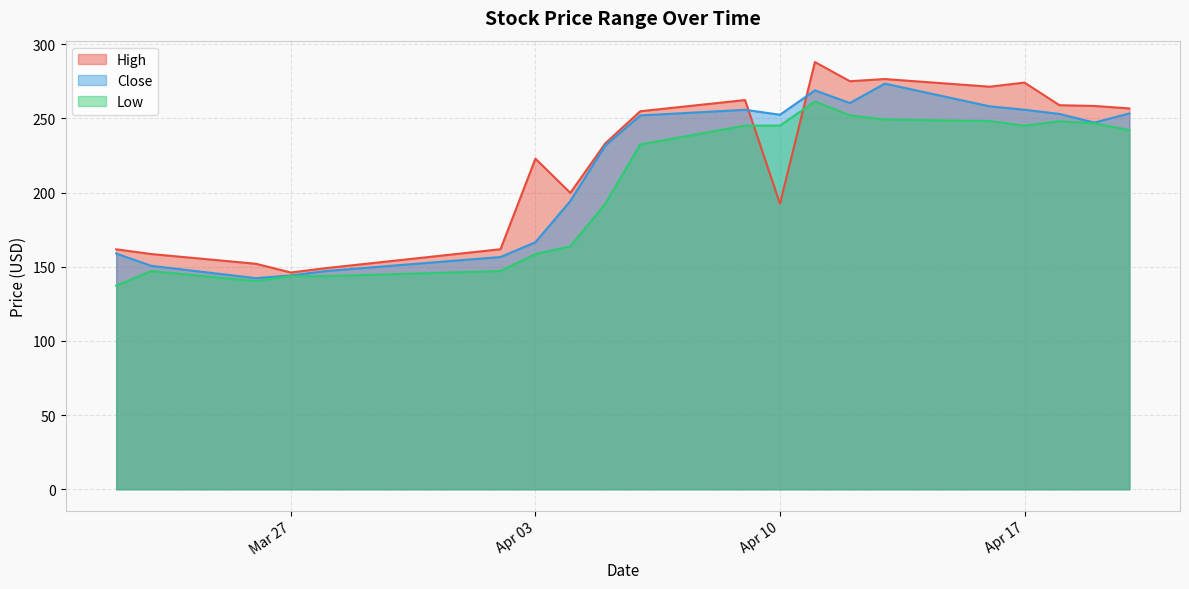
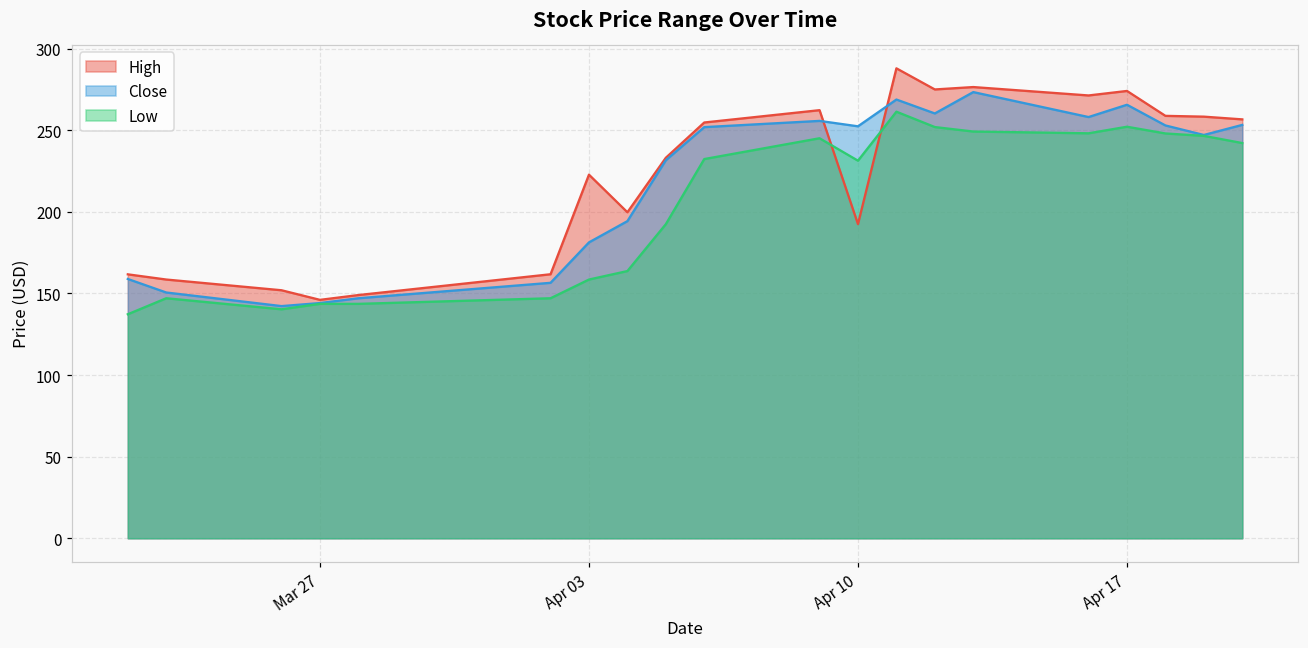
Close, Apr 03: 166 -> 181
Low, Apr 10: 245 -> 231
Close, Apr 17: 256 -> 266
Low, Apr 17: 245 -> 252
